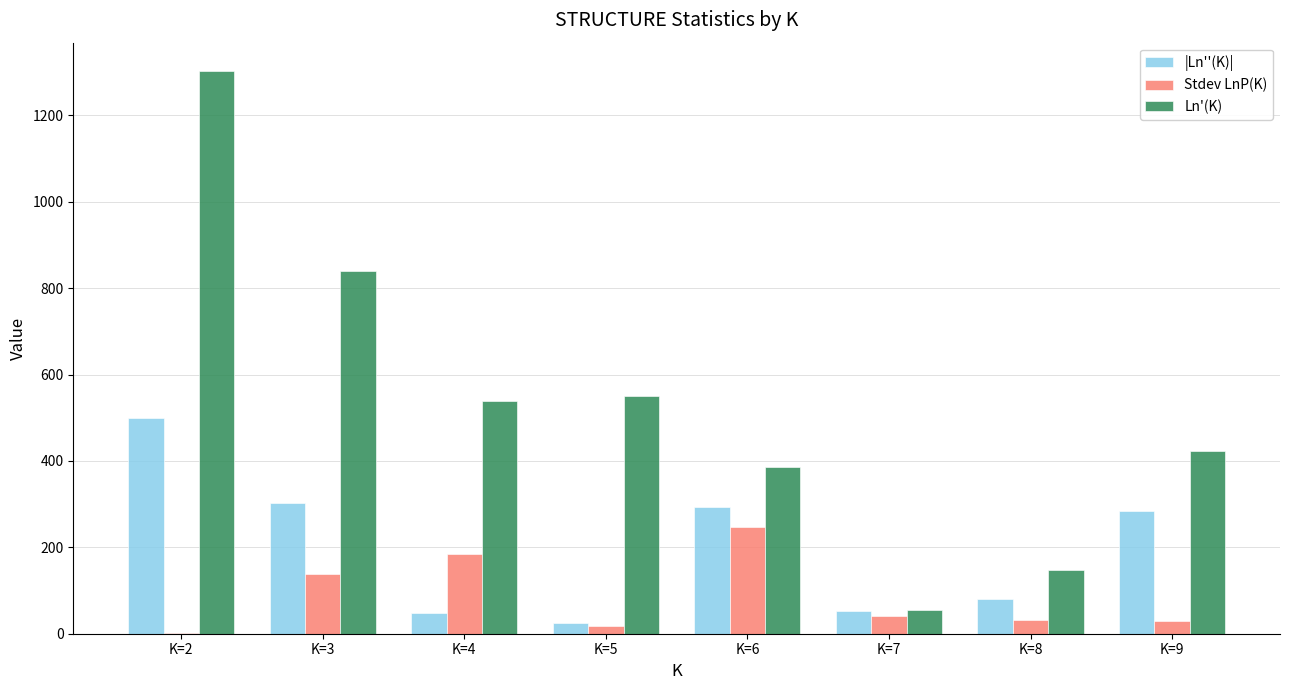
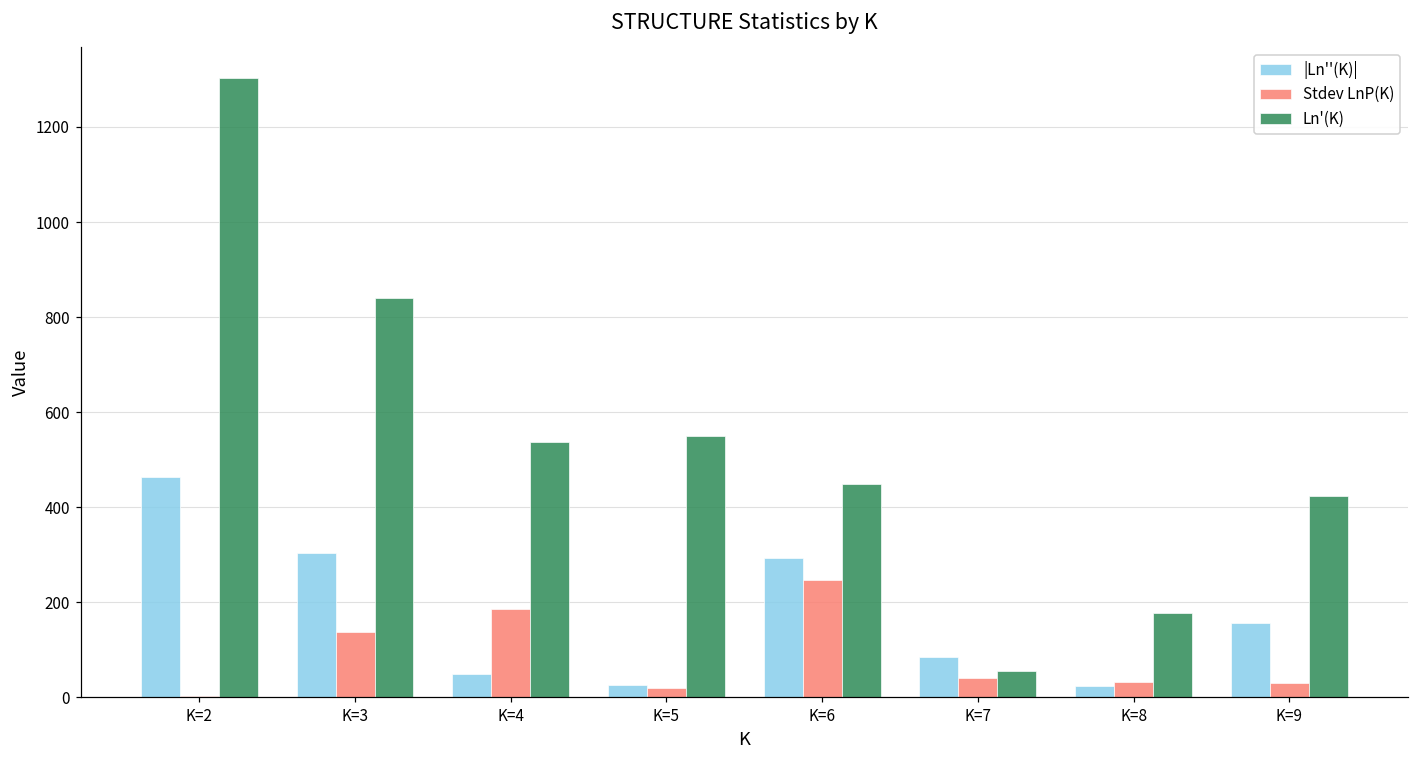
|Ln''(K)|, K=2: 500 -> 460
Ln'(K), K=6: 390 -> 450
|Ln''(K)|, K=7: 50 -> 90
|Ln''(K)|, K=8: 80 -> 20
Ln'(K), K=8: 150 -> 180
|Ln''(K)|, K=9: 280 -> 160
